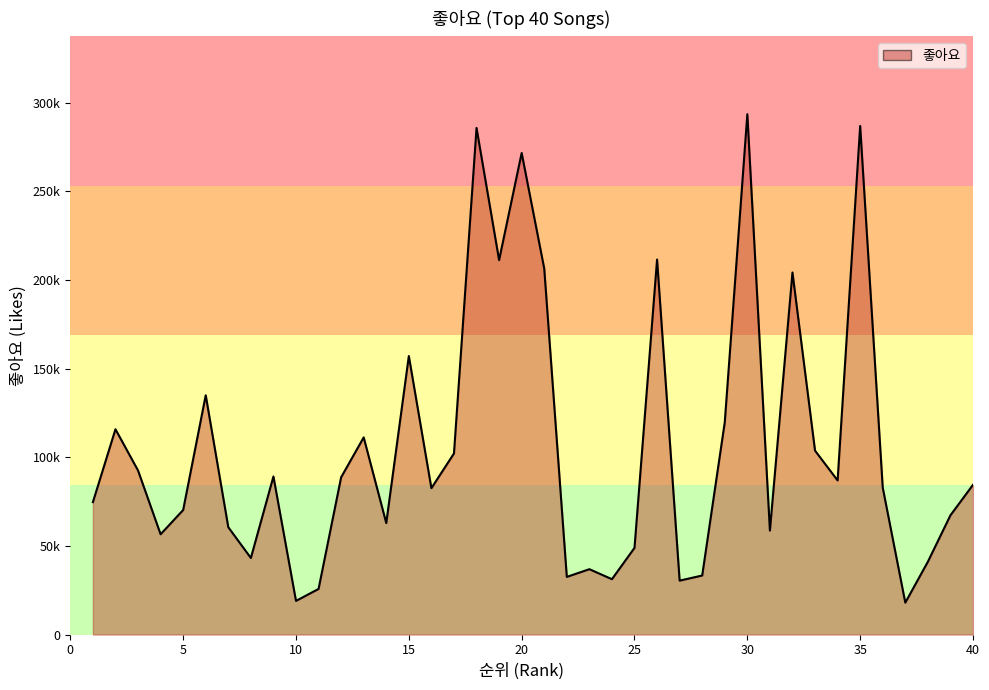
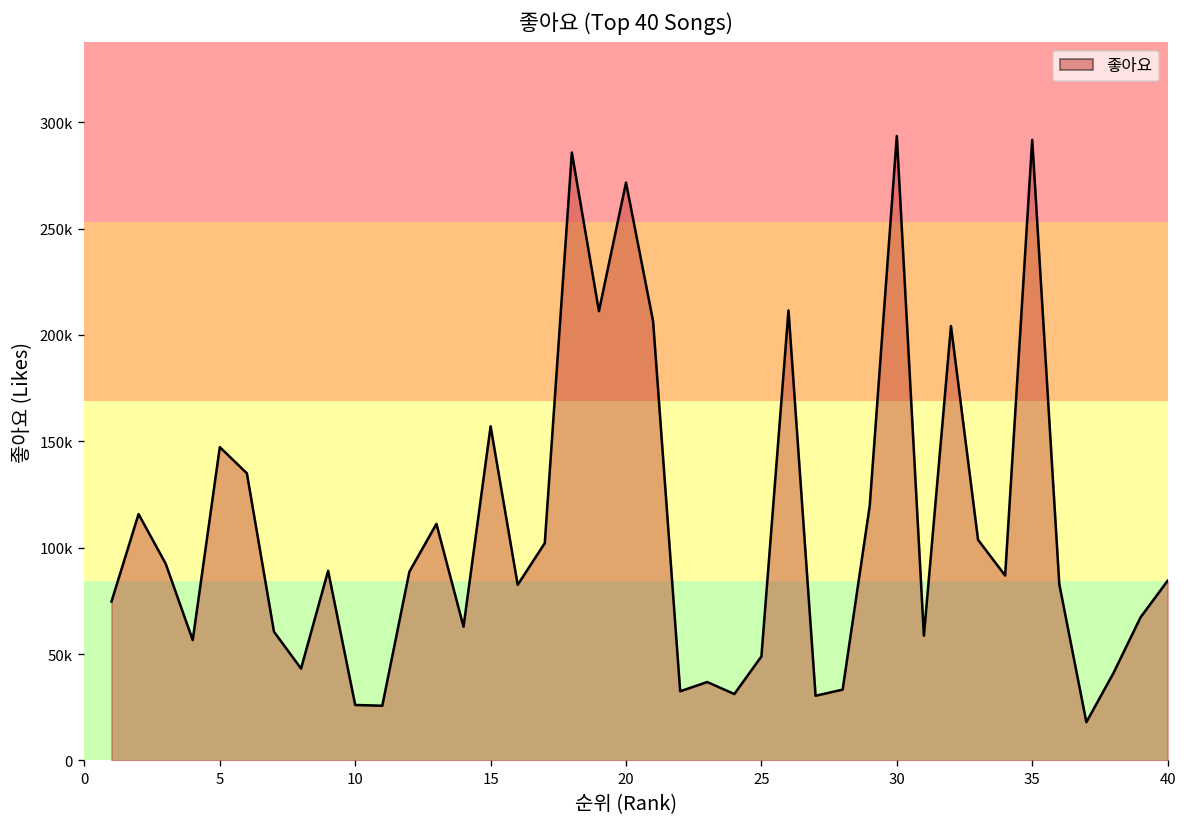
5: 70000 -> 147000
10: 19000 -> 26000
35: 287000 -> 292000
